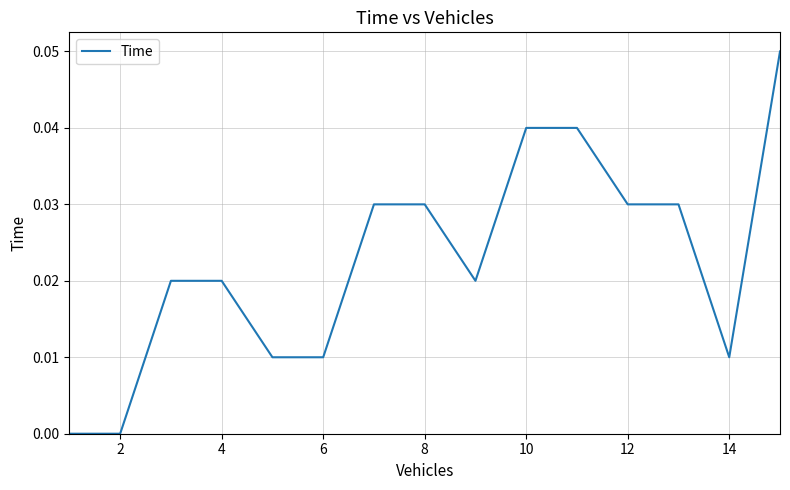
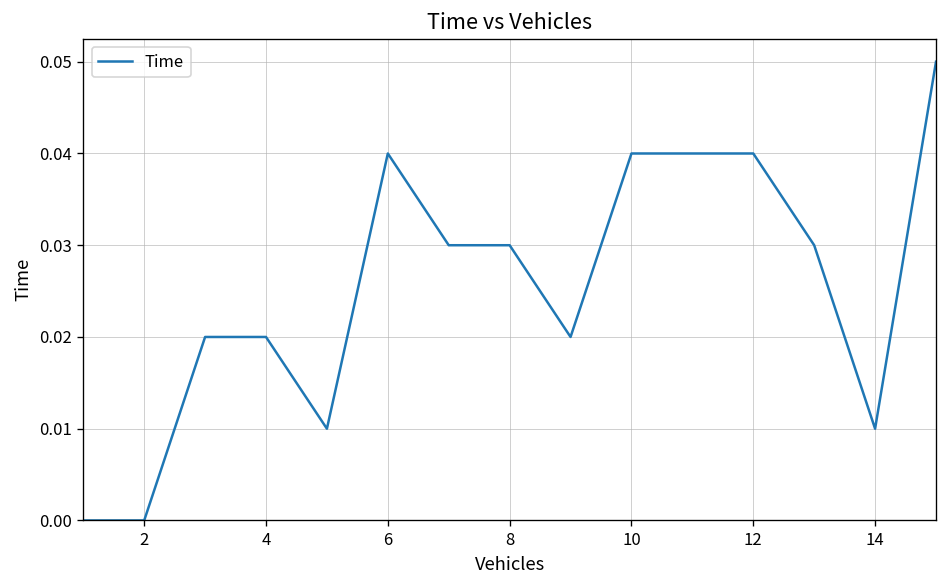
6: 0.01 -> 0.04
12: 0.03 -> 0.04
